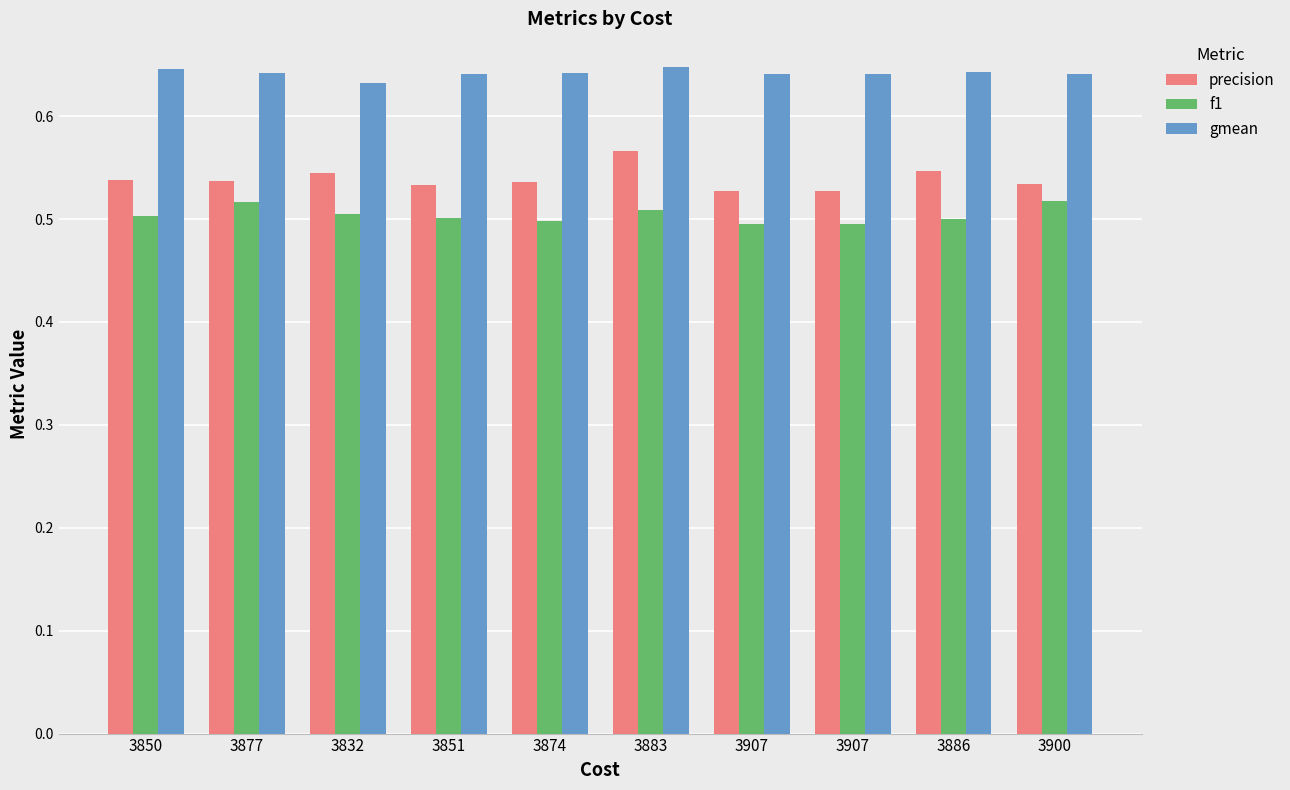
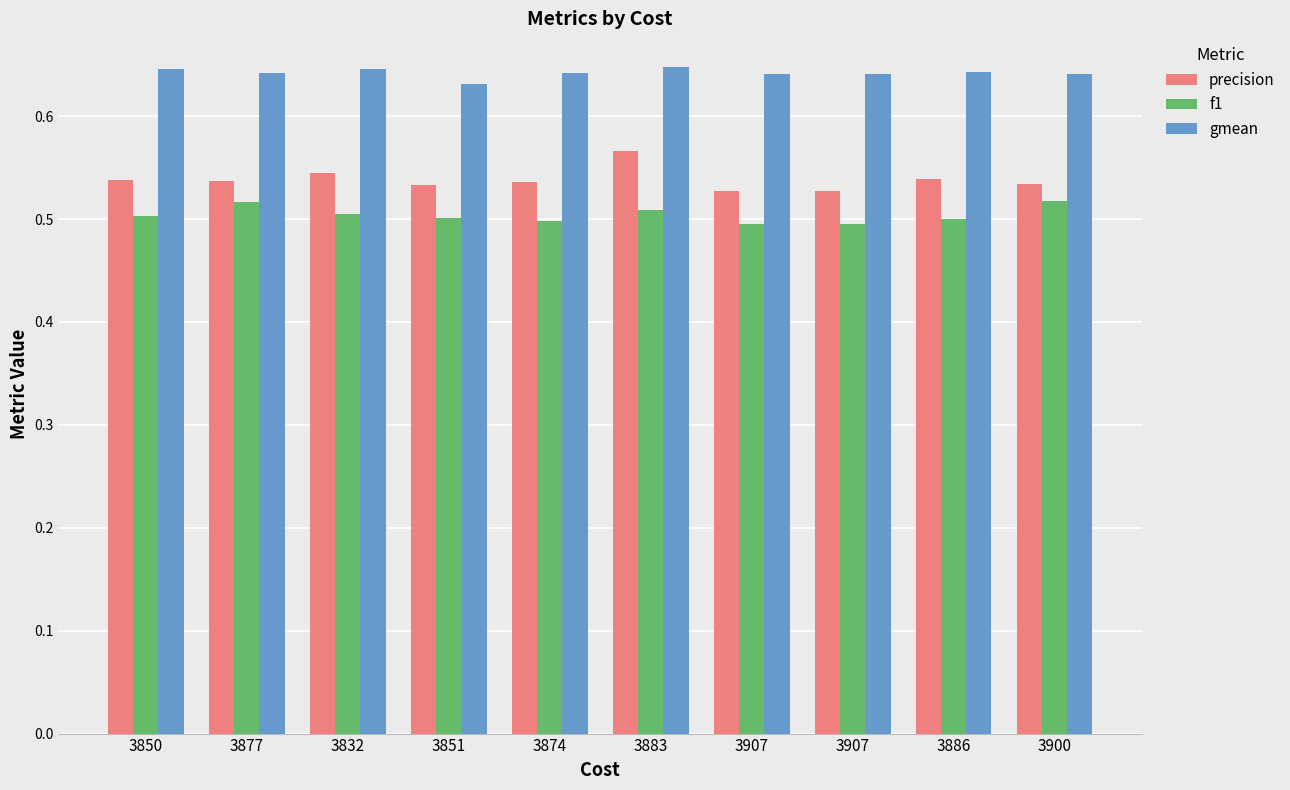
gmean, 3832: 0.632 -> 0.646
gmean, 3851: 0.641 -> 0.632
precision, 3886: 0.547 -> 0.539
